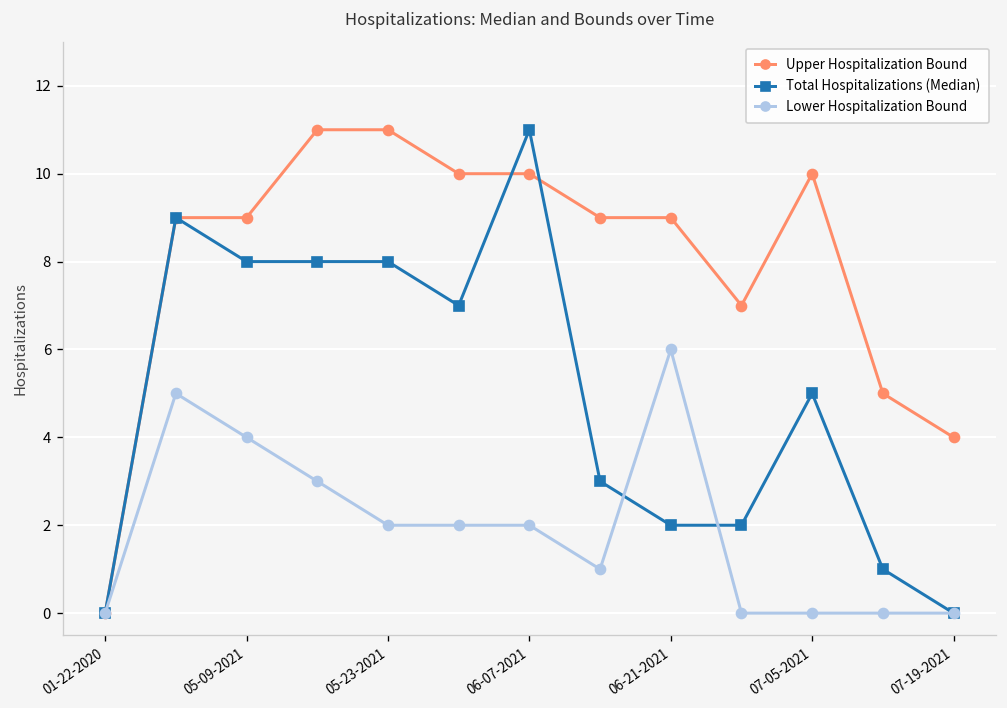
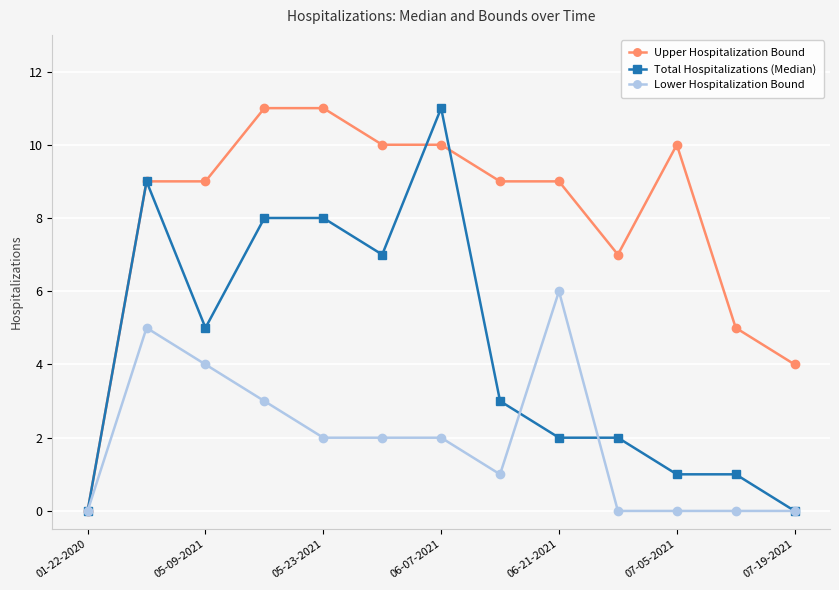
Total Hospitalizations (Median), 05-09-2021: 8 -> 5
Total Hospitalizations (Median), 07-05-2021: 5 -> 1
